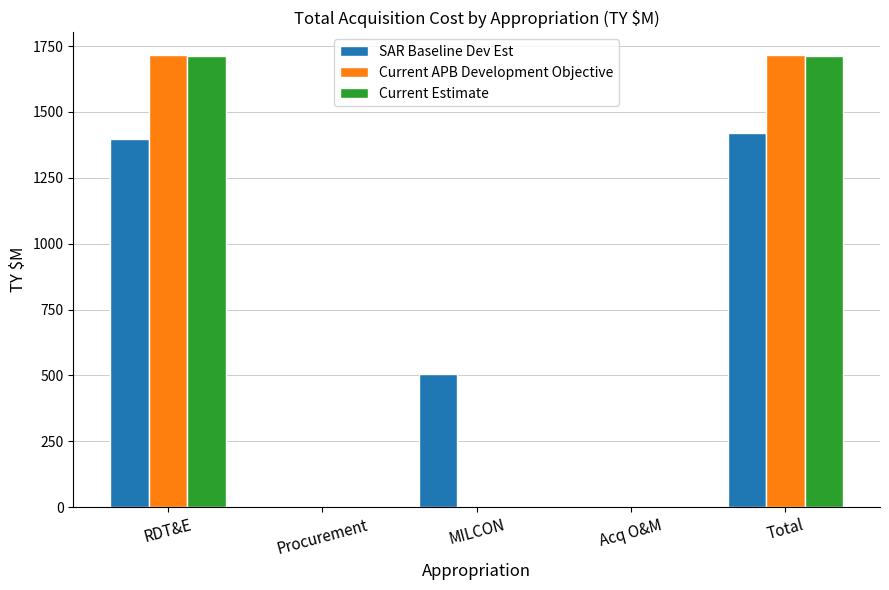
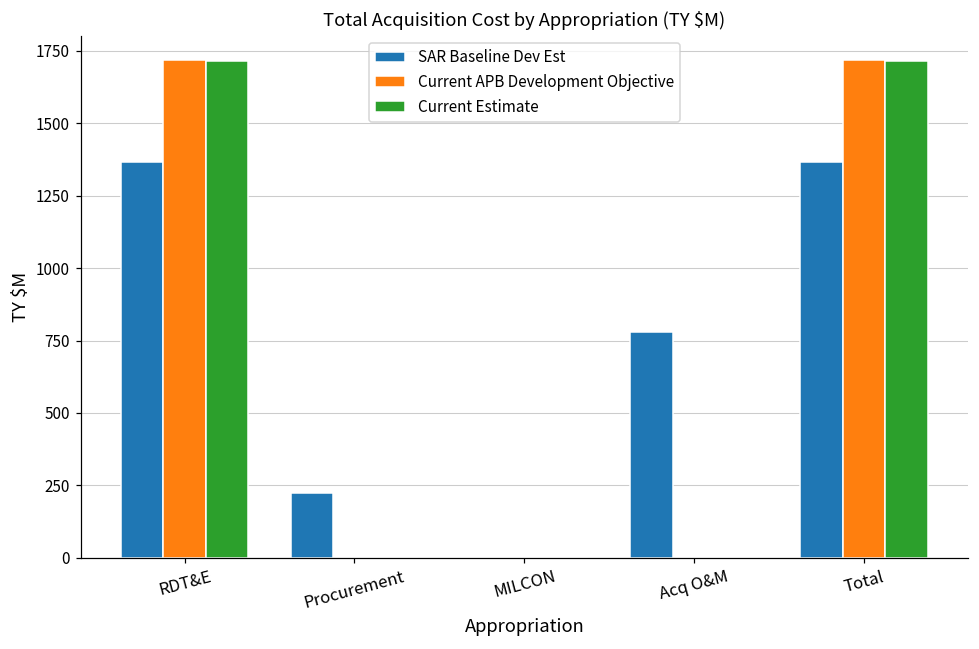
SAR Baseline Dev Est, RDT&E: 1400 -> 1370
SAR Baseline Dev Est, Procurement: 0 -> 220
SAR Baseline Dev Est, MILCON: 510 -> 0
SAR Baseline Dev Est, Acq O&M: 0 -> 780
SAR Baseline Dev Est, Total: 1420 -> 1370
